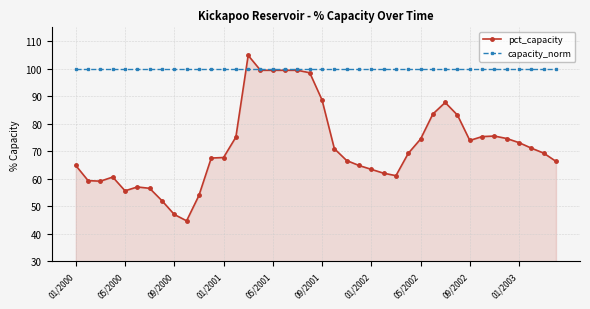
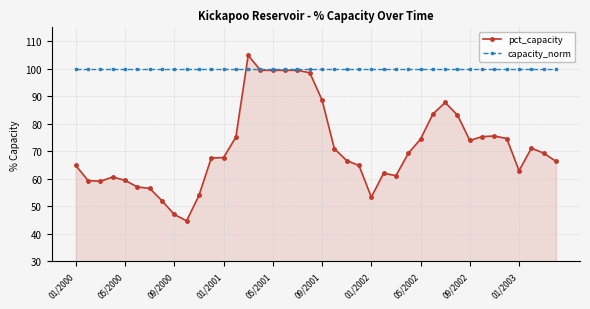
pct_capacity, 05/2000: 56 -> 59
pct_capacity, 01/2002: 63 -> 53
pct_capacity, 01/2003: 73 -> 63
